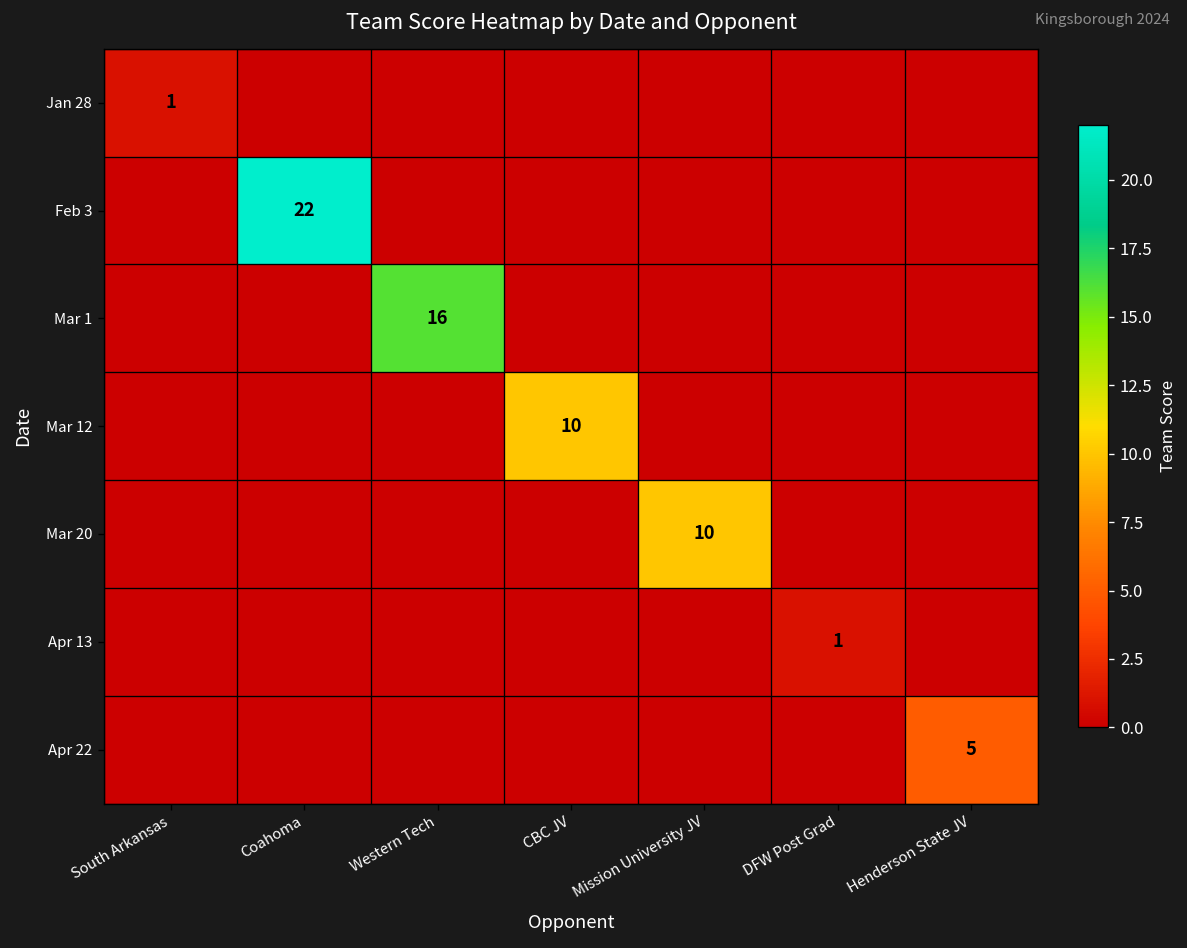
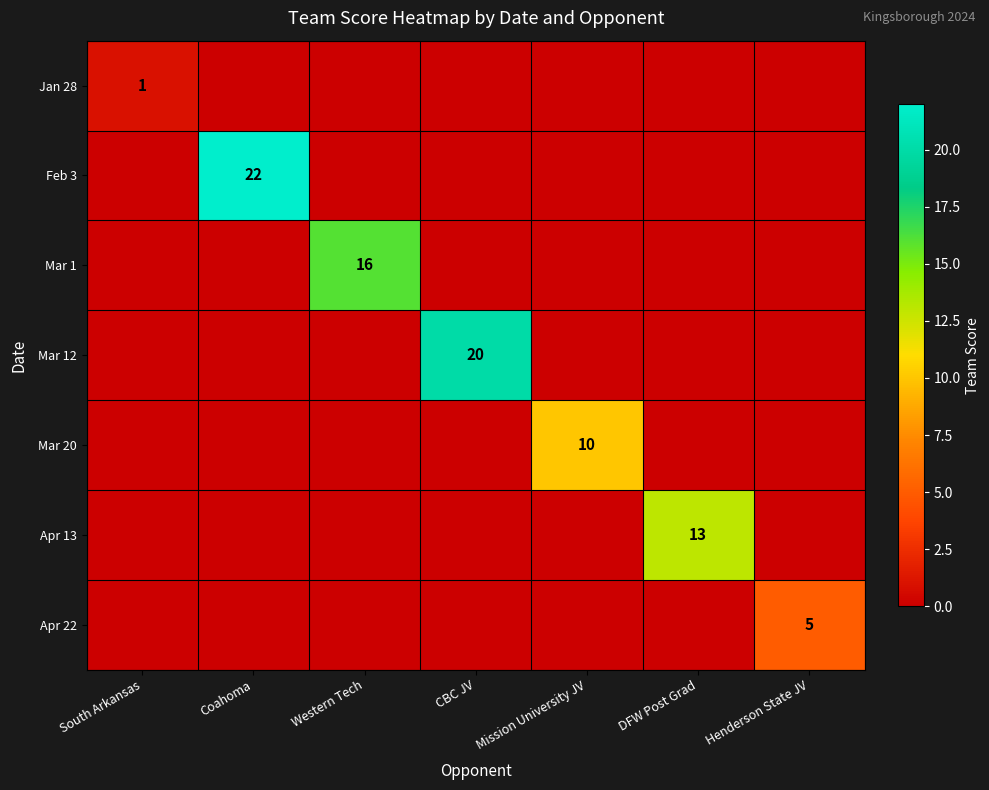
Mar 12, CBC JV: 10 -> 20
Apr 13, DFW Post Grad: 1 -> 13
